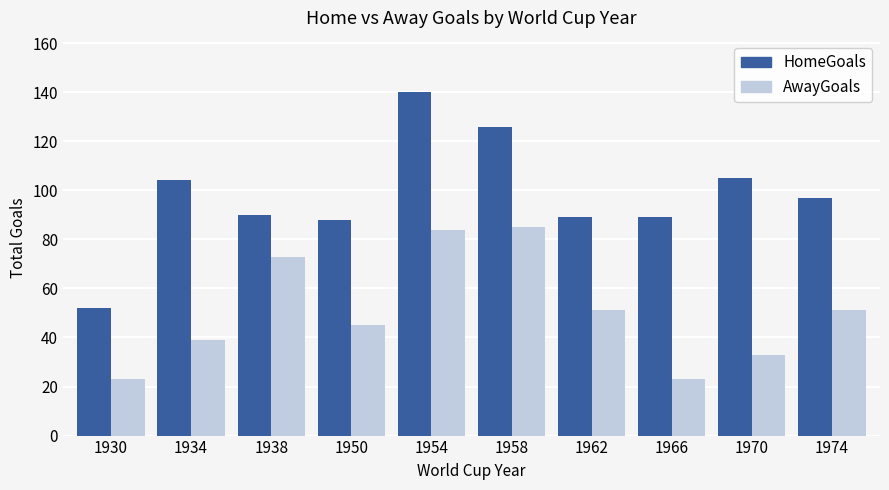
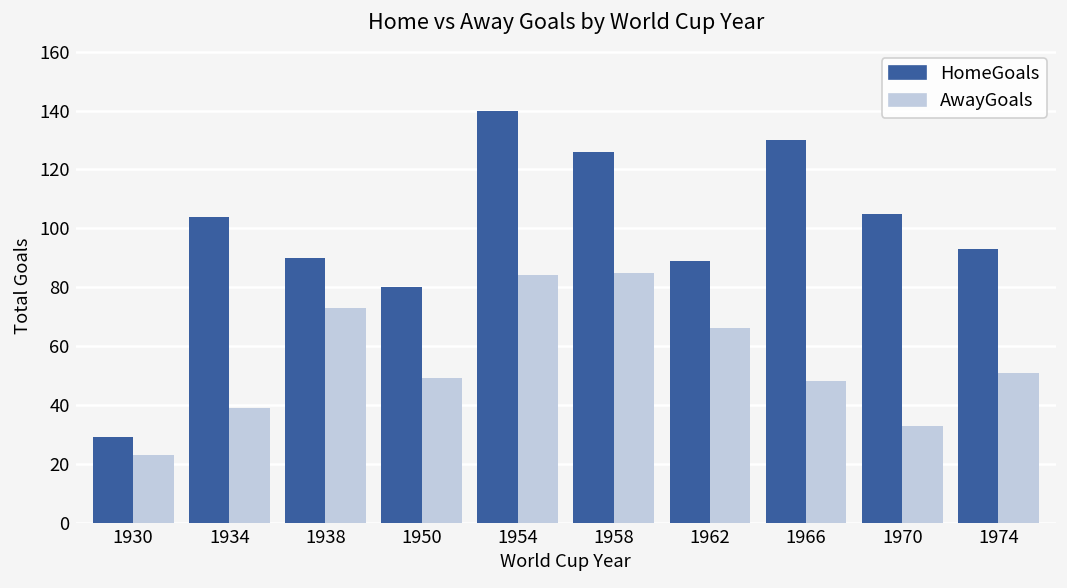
HomeGoals, 1930: 52 -> 29
HomeGoals, 1950: 88 -> 80
AwayGoals, 1950: 45 -> 49
AwayGoals, 1962: 51 -> 66
HomeGoals, 1966: 89 -> 130
AwayGoals, 1966: 23 -> 48
HomeGoals, 1974: 97 -> 93
